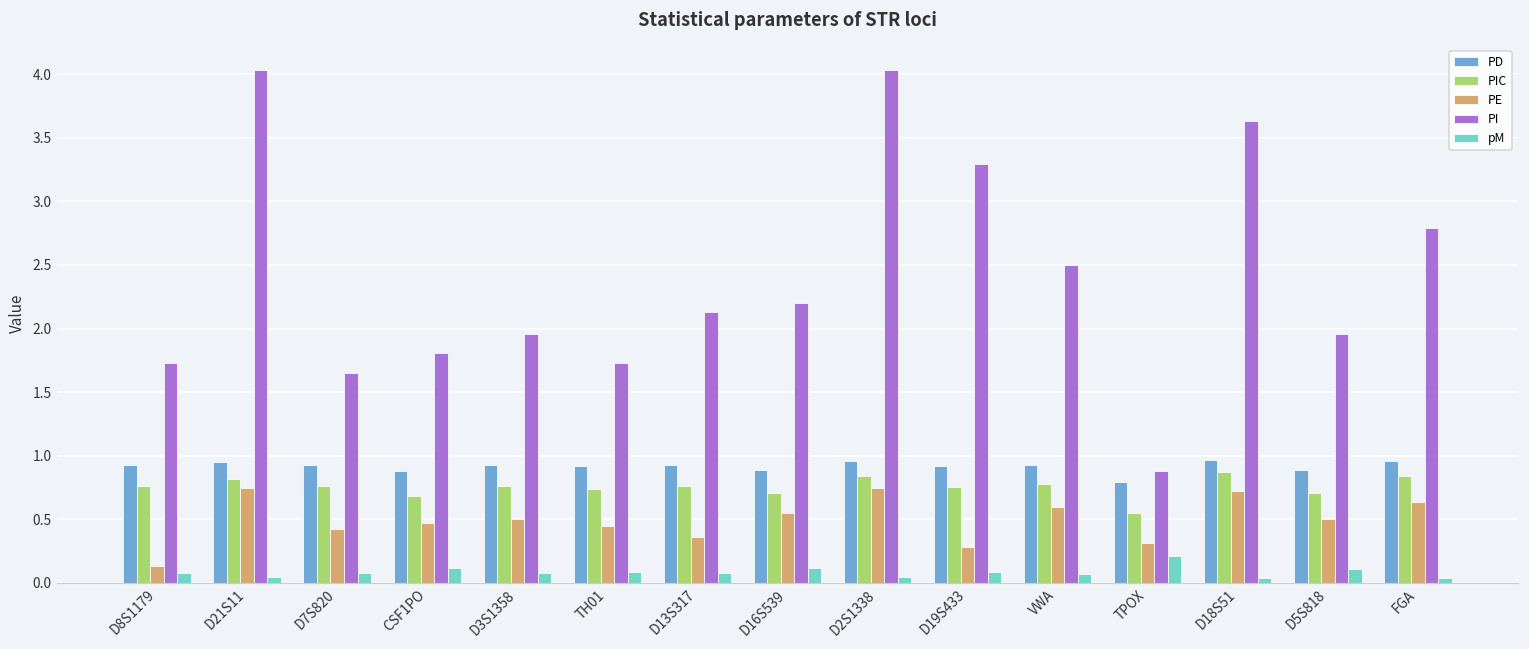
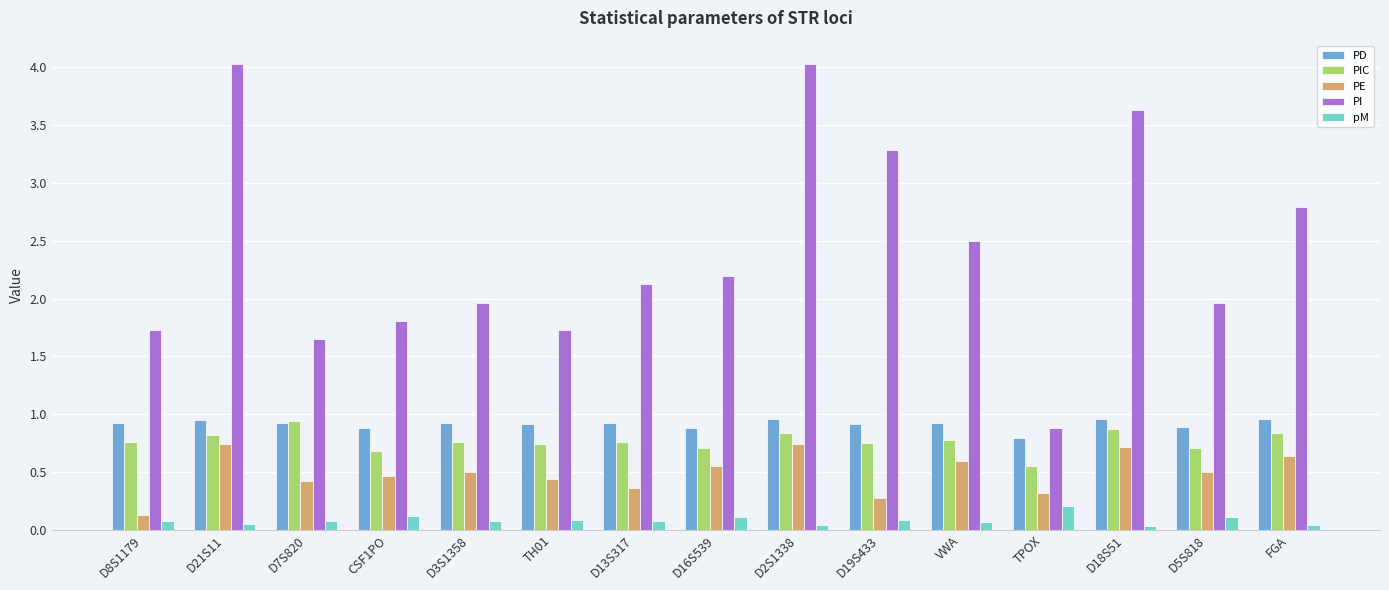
PIC, D7S820: 0.76 -> 0.94
